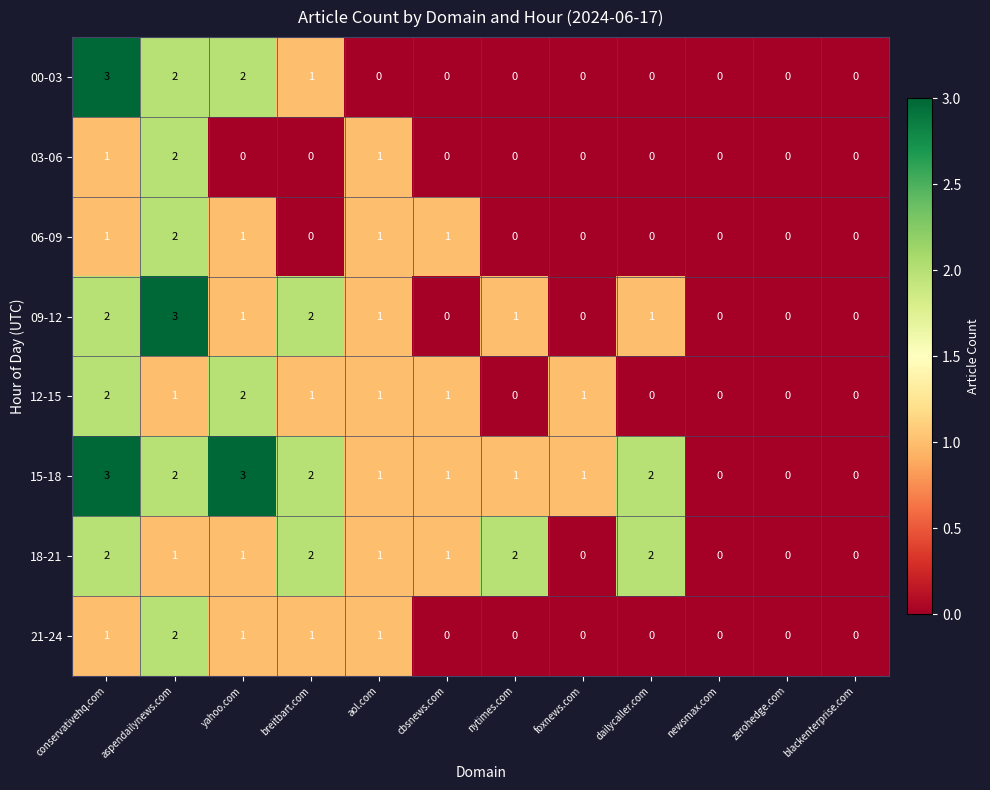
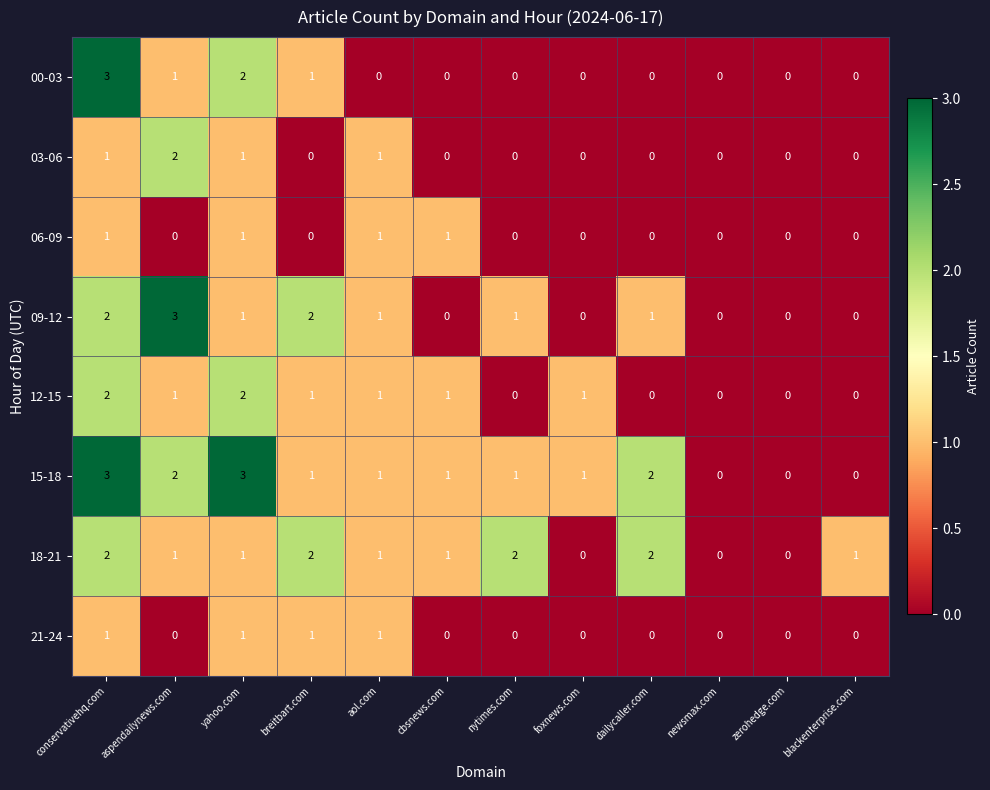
00-03, aspendailynews.com: 2 -> 1
03-06, yahoo.com: 0 -> 1
06-09, aspendailynews.com: 2 -> 0
15-18, breitbart.com: 2 -> 1
18-21, blackenterprise.com: 0 -> 1
21-24, aspendailynews.com: 2 -> 0
